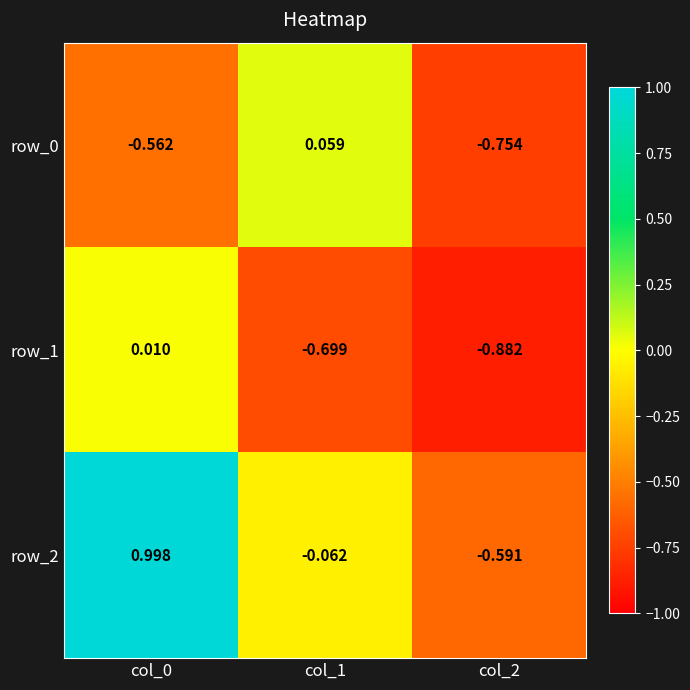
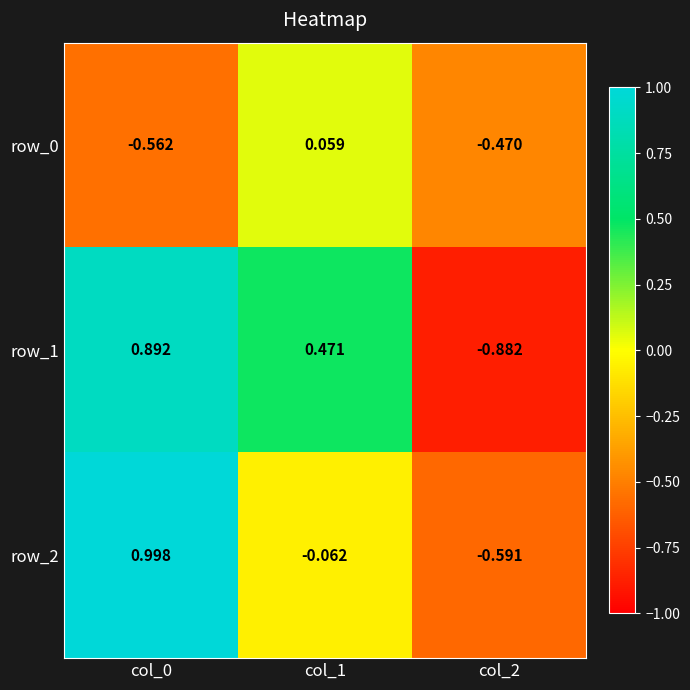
row_0, col_2: -0.754 -> -0.470
row_1, col_0: 0.010 -> 0.892
row_1, col_1: -0.699 -> 0.471
